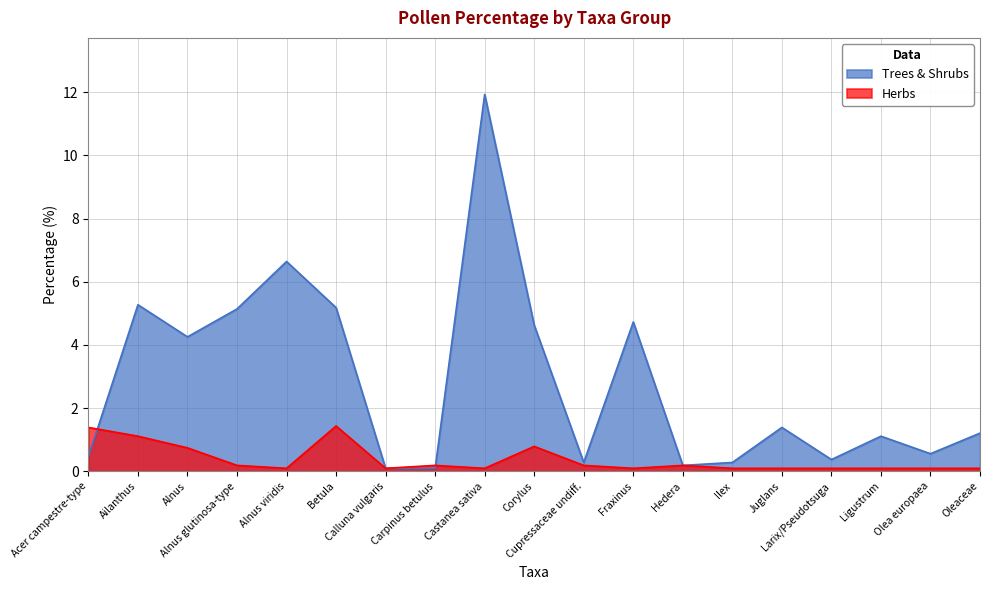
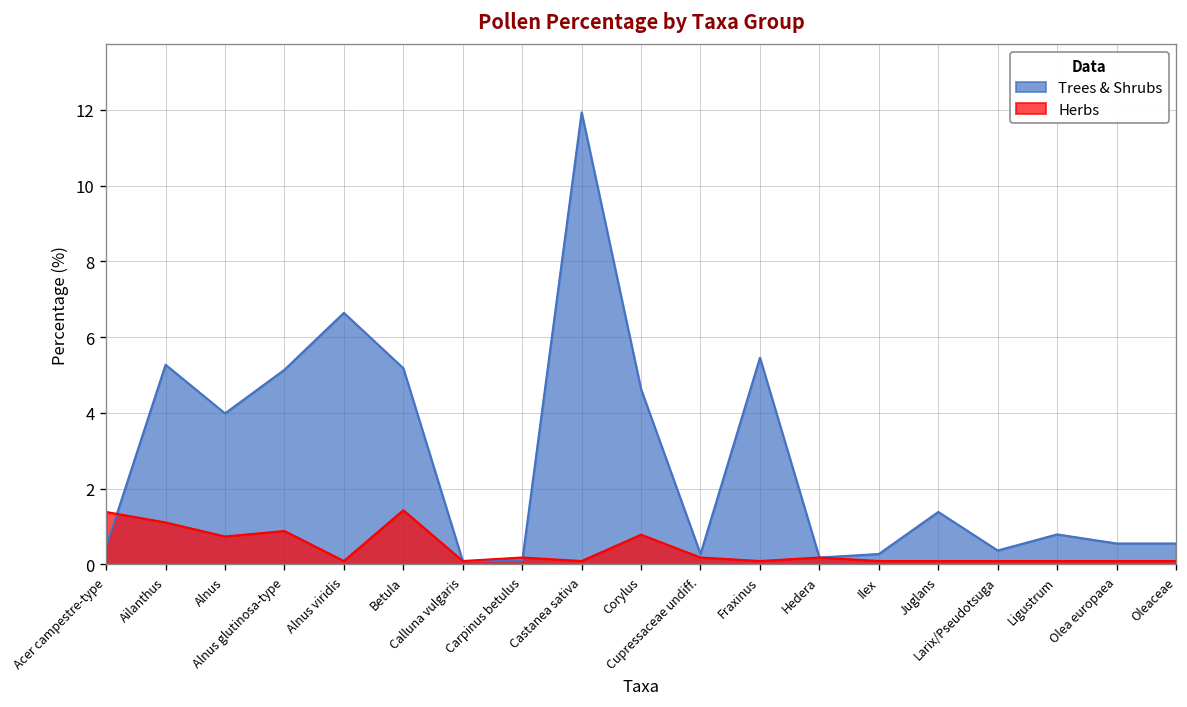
Trees & Shrubs, Alnus: 4.3 -> 4.0
Herbs, Alnus glutinosa-type: 0.2 -> 0.9
Trees & Shrubs, Fraxinus: 4.7 -> 5.5
Trees & Shrubs, Ligustrum: 1.1 -> 0.8
Trees & Shrubs, Oleaceae: 1.2 -> 0.6
